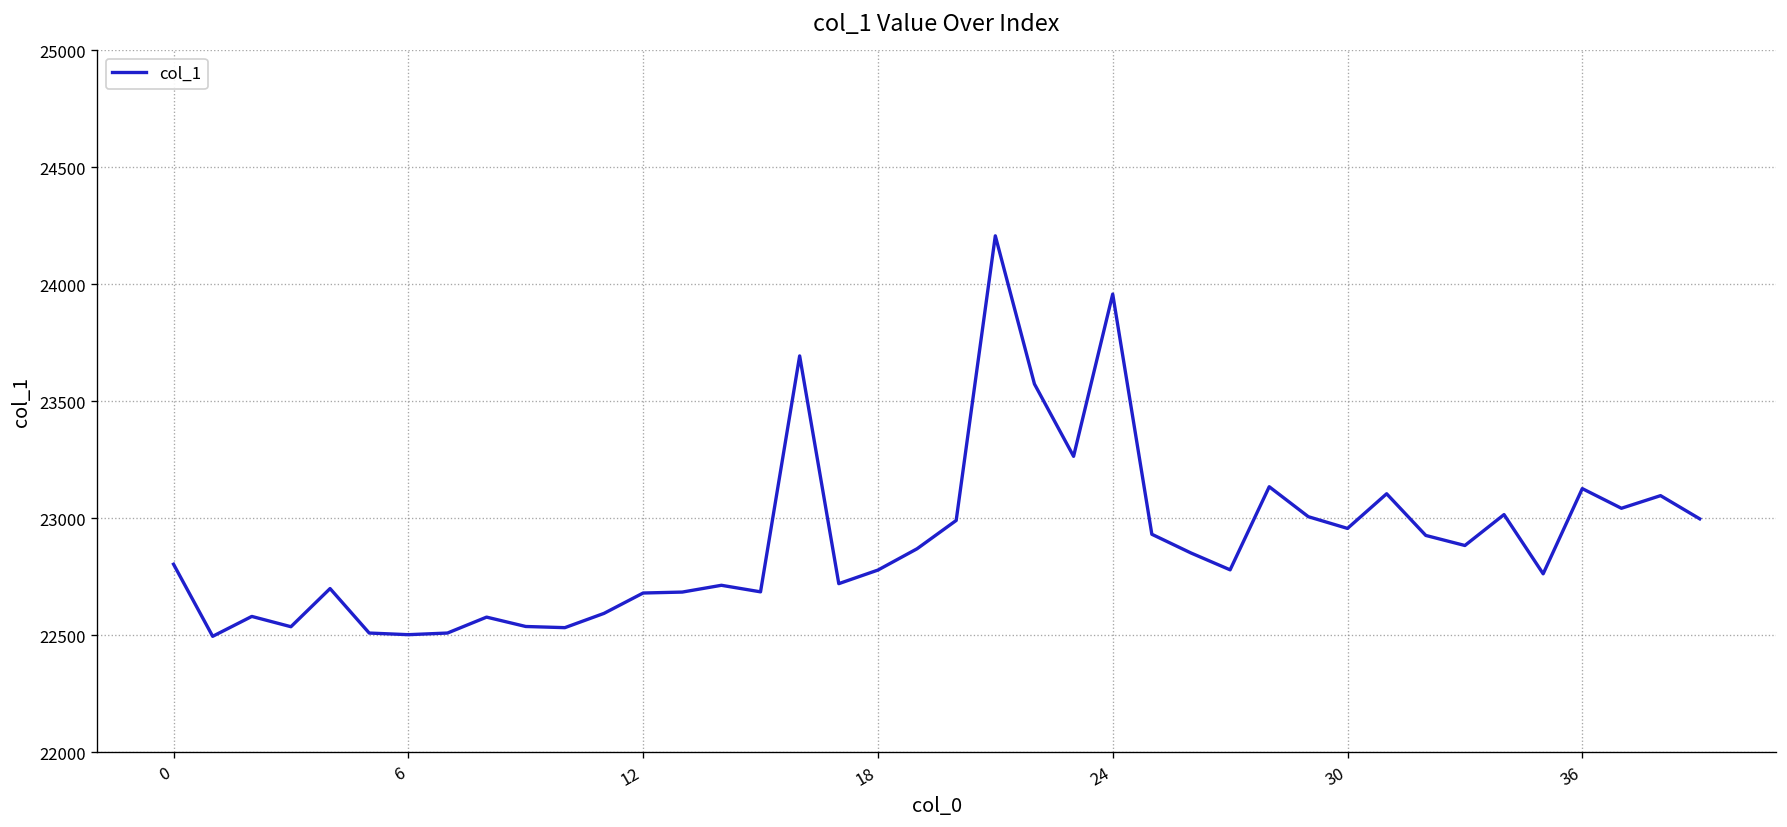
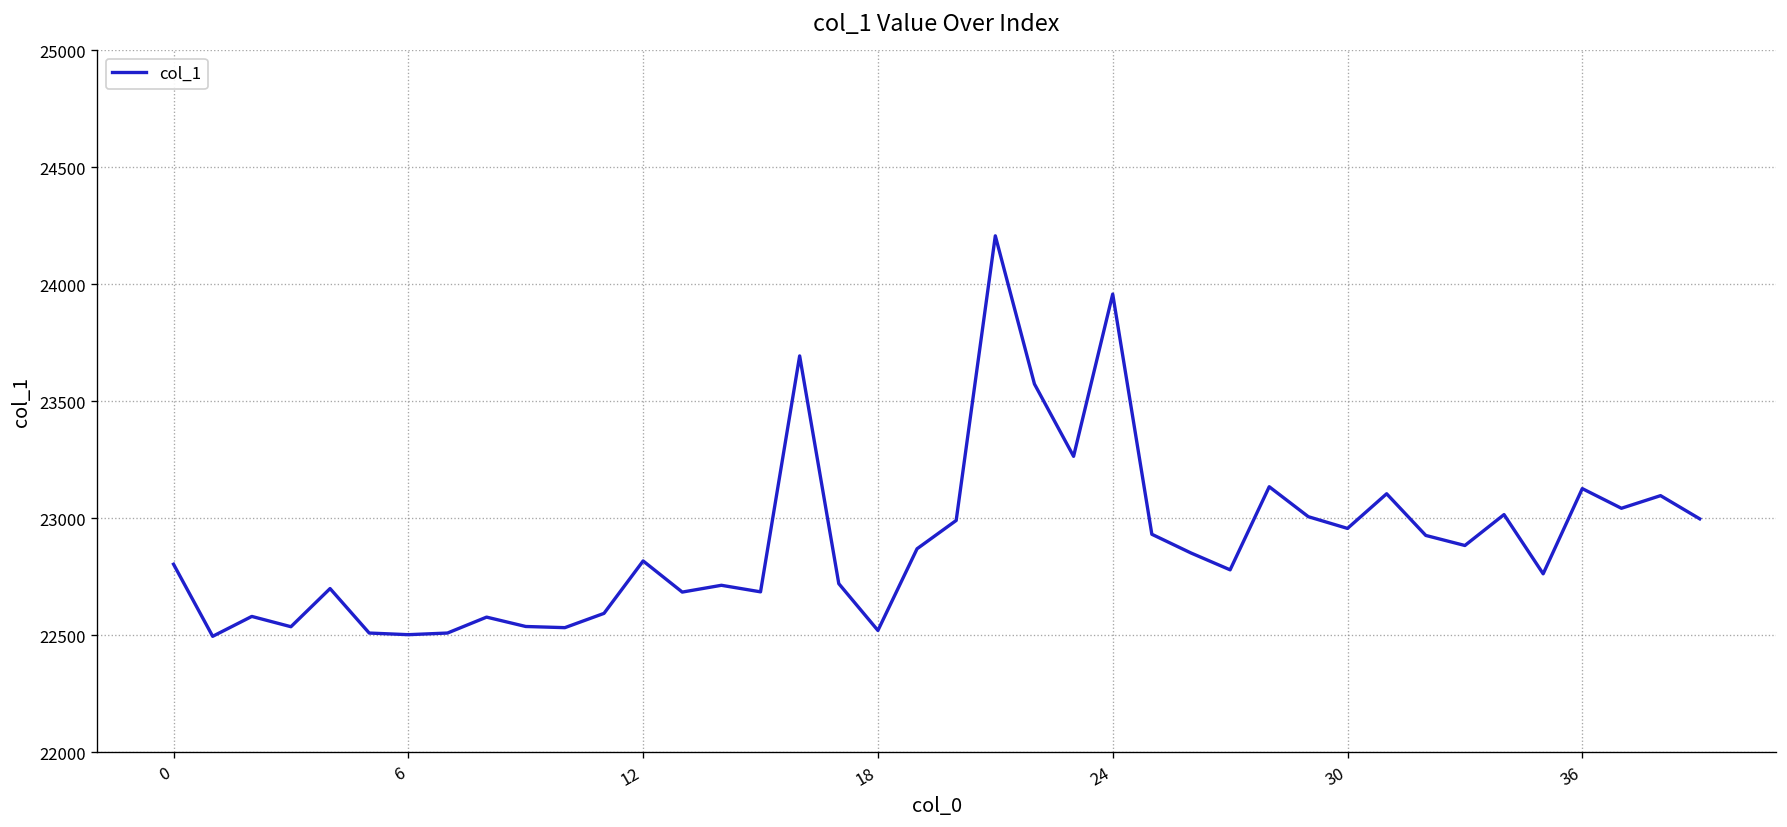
12: 22680 -> 22820
18: 22780 -> 22520
